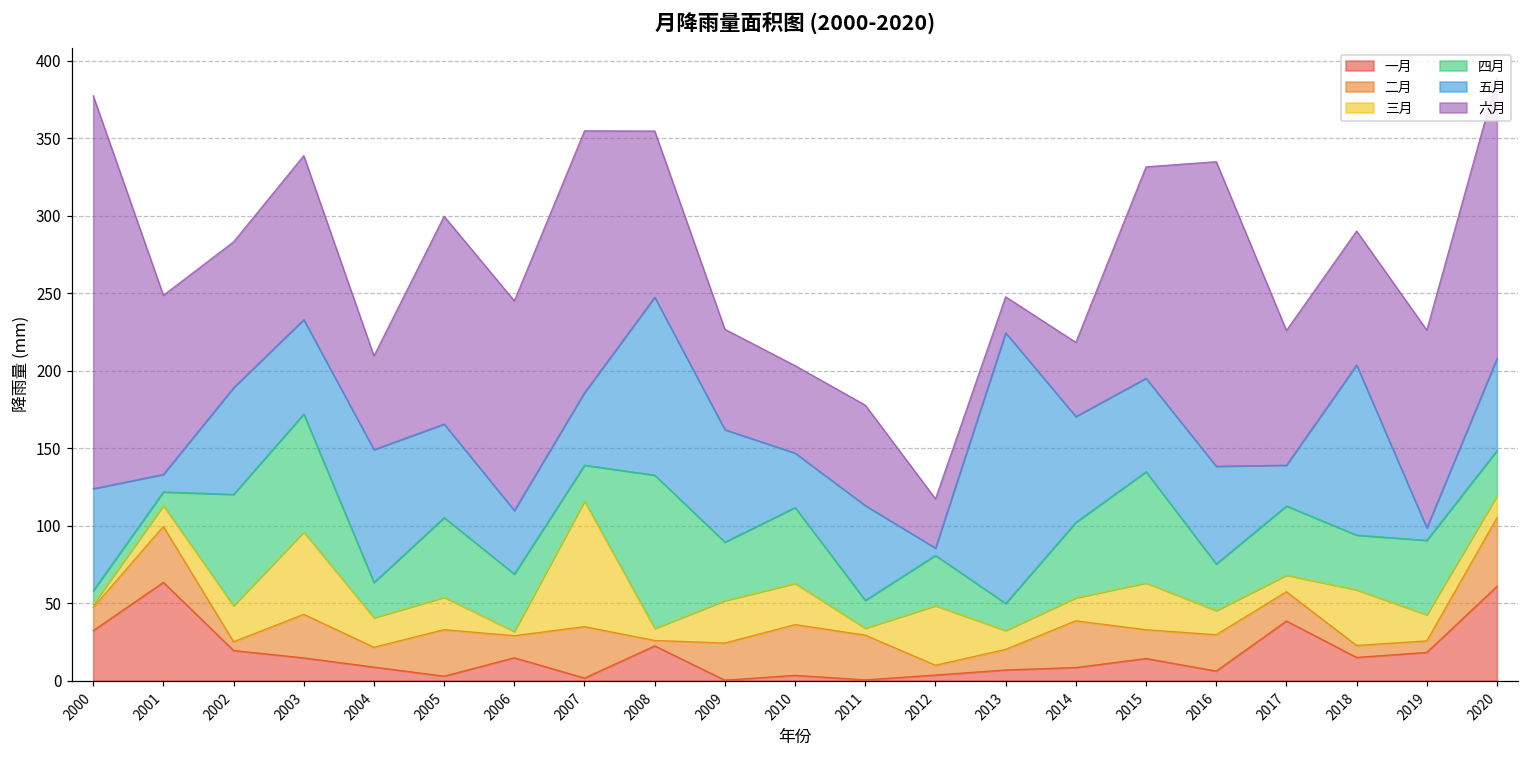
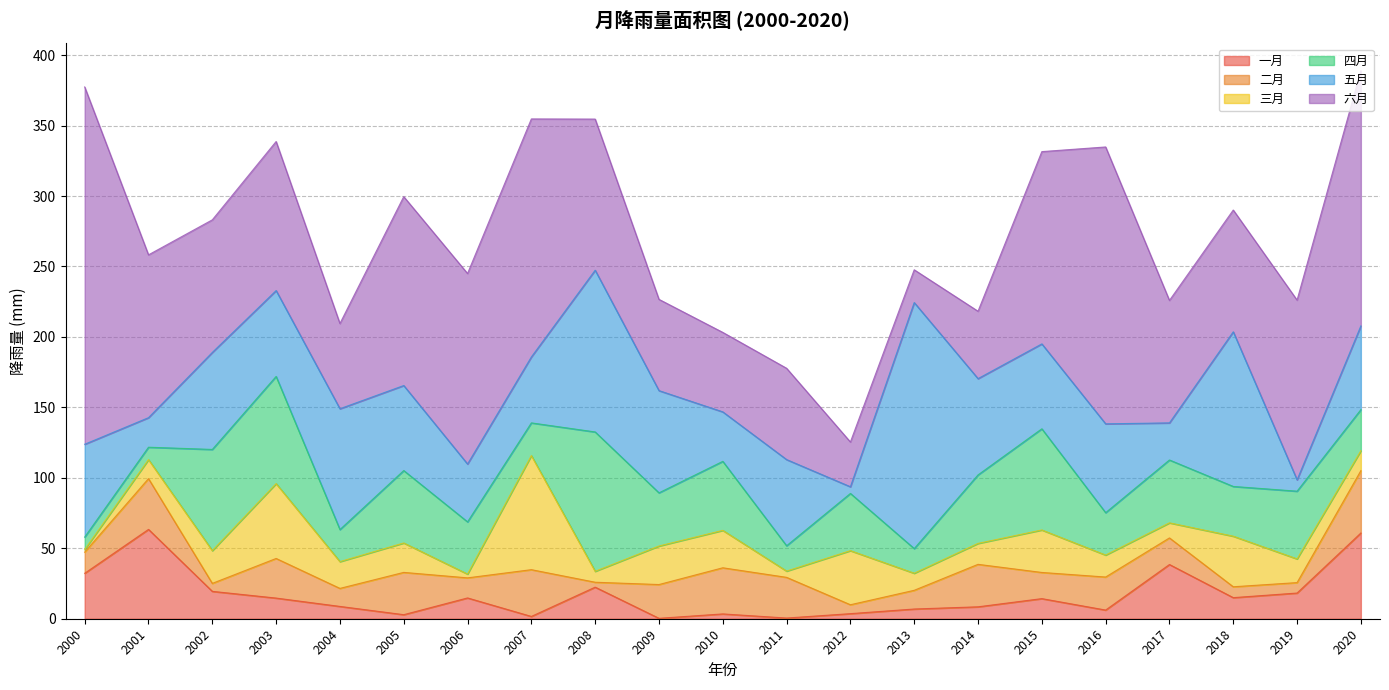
五月, 2001: 11 -> 21
四月, 2012: 32 -> 41
